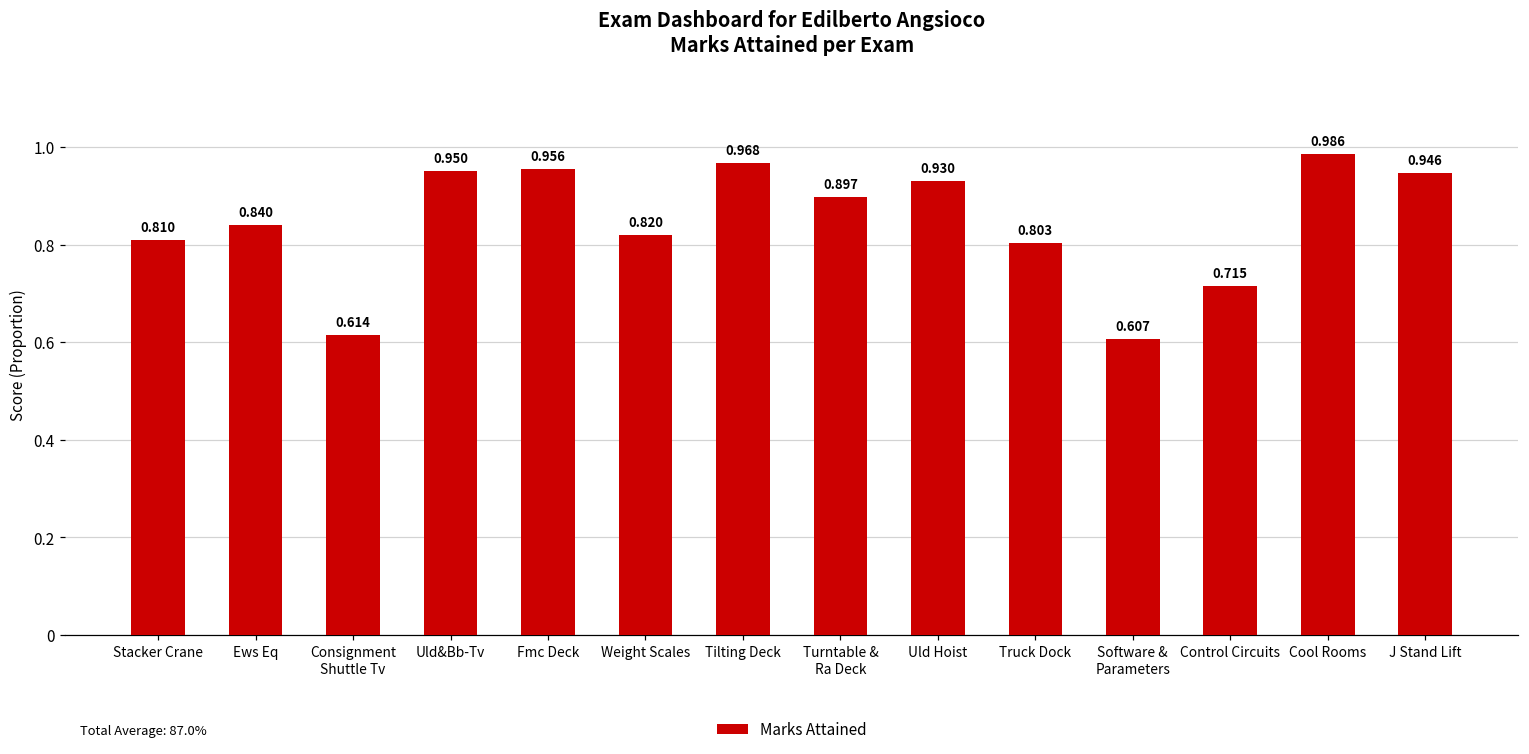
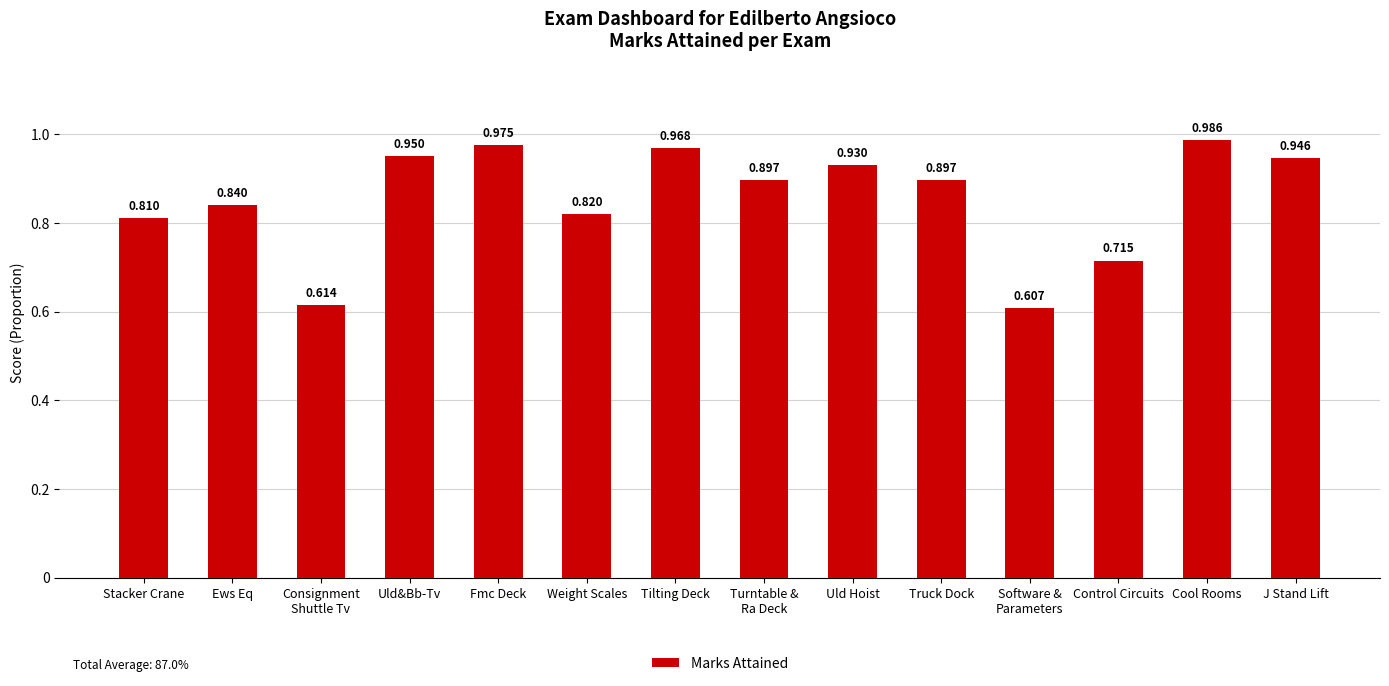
Fmc Deck: 0.956 -> 0.975
Truck Dock: 0.803 -> 0.897
